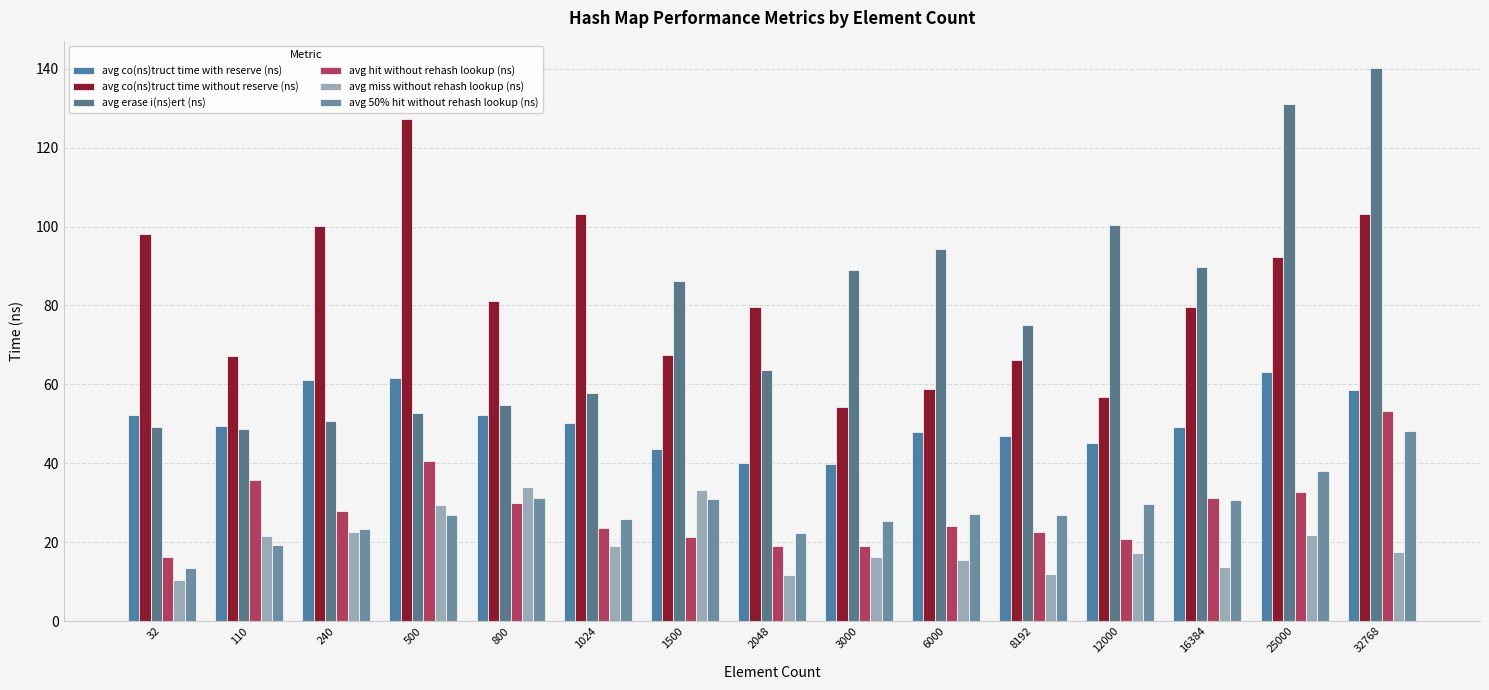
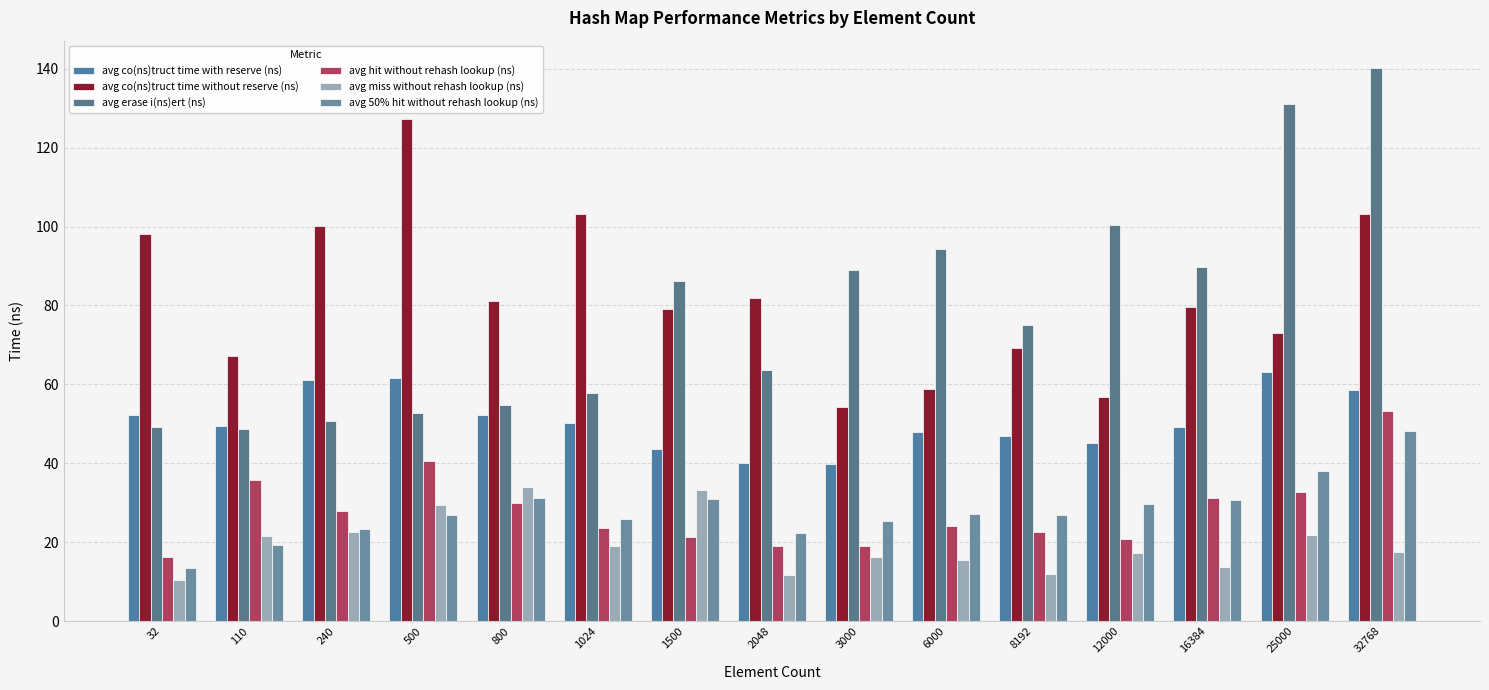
avg co(ns)truct time without reserve (ns), 1500: 68 -> 79
avg co(ns)truct time without reserve (ns), 2048: 79 -> 82
avg co(ns)truct time without reserve (ns), 8192: 66 -> 69
avg co(ns)truct time without reserve (ns), 25000: 92 -> 73
